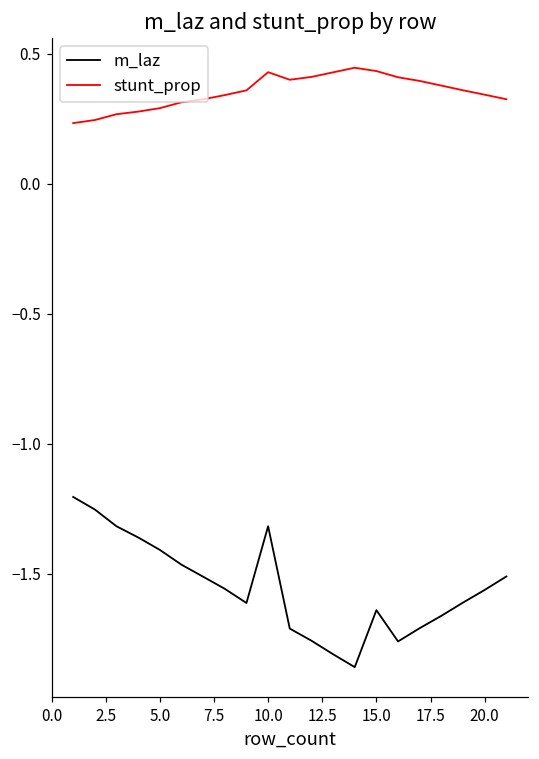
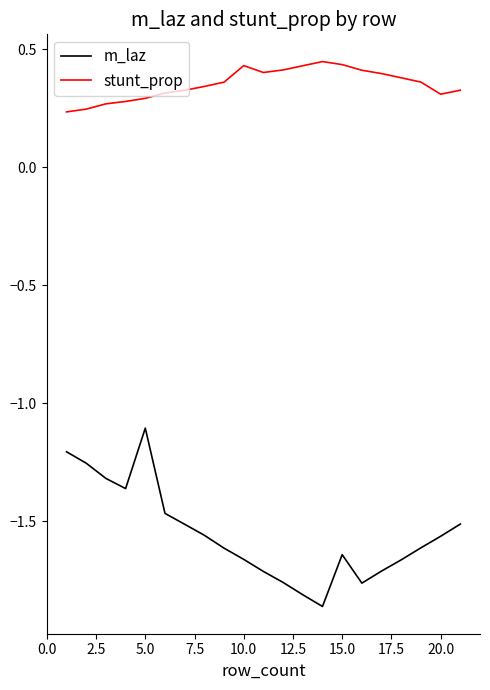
m_laz, 5.0: -1.41 -> -1.11
m_laz, 10.0: -1.32 -> -1.66
stunt_prop, 20.0: 0.34 -> 0.31
